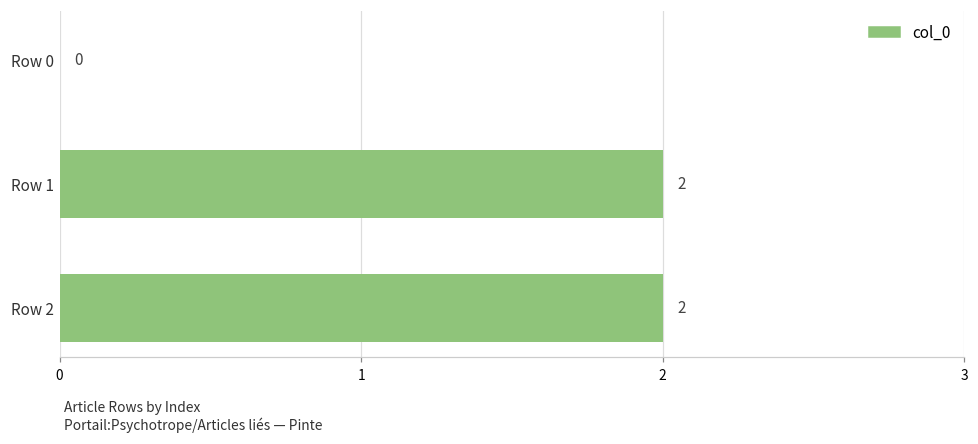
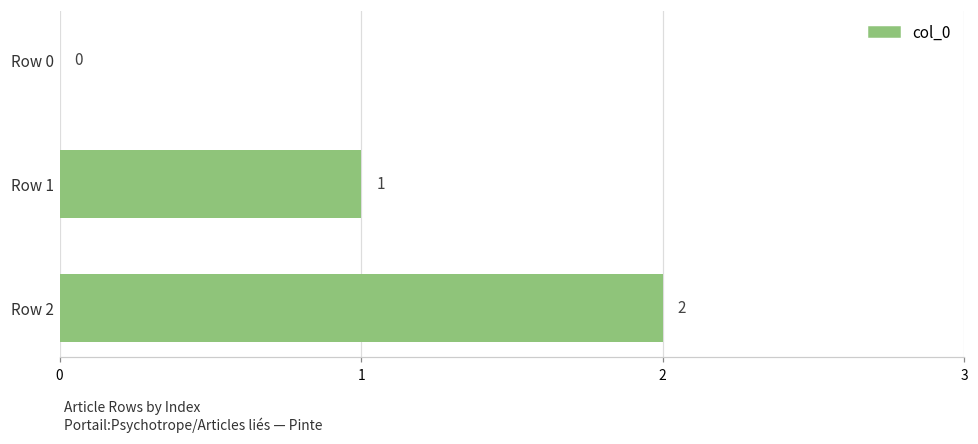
Row 1: 2 -> 1
